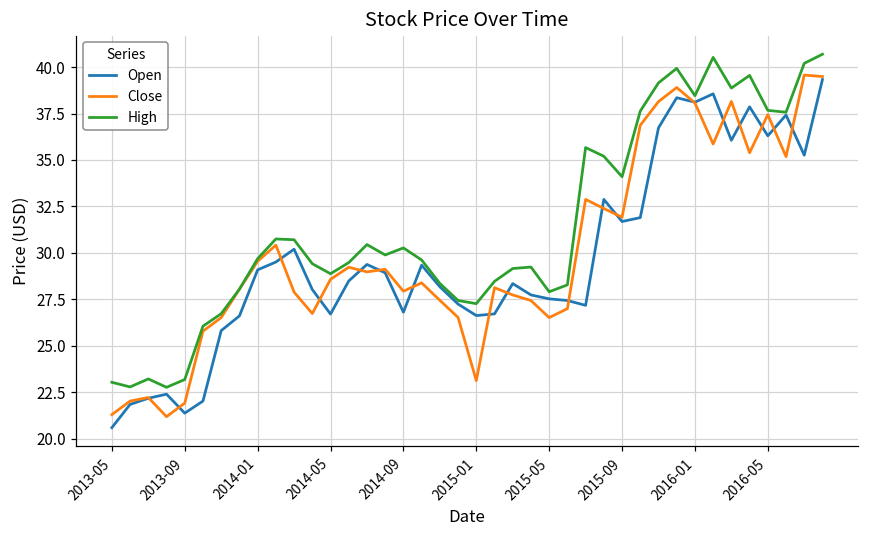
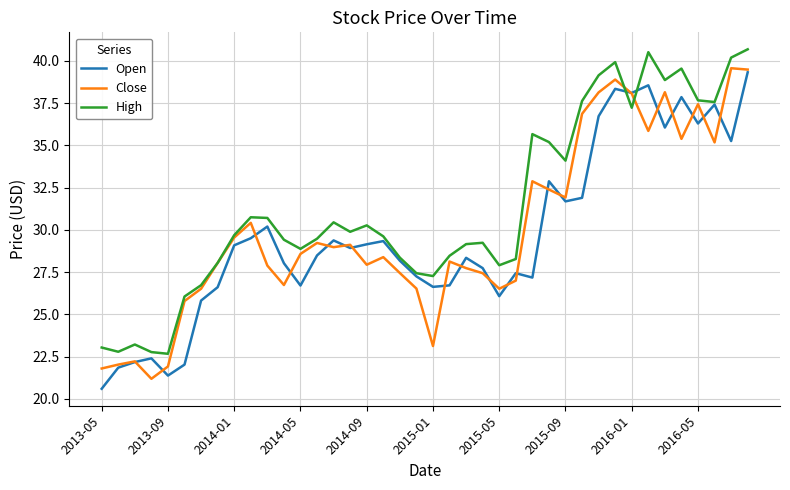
Close, 2013-05: 21.3 -> 21.8
High, 2013-09: 23.2 -> 22.7
Open, 2014-09: 26.8 -> 29.2
Open, 2015-05: 27.5 -> 26.1
High, 2016-01: 38.5 -> 37.2
